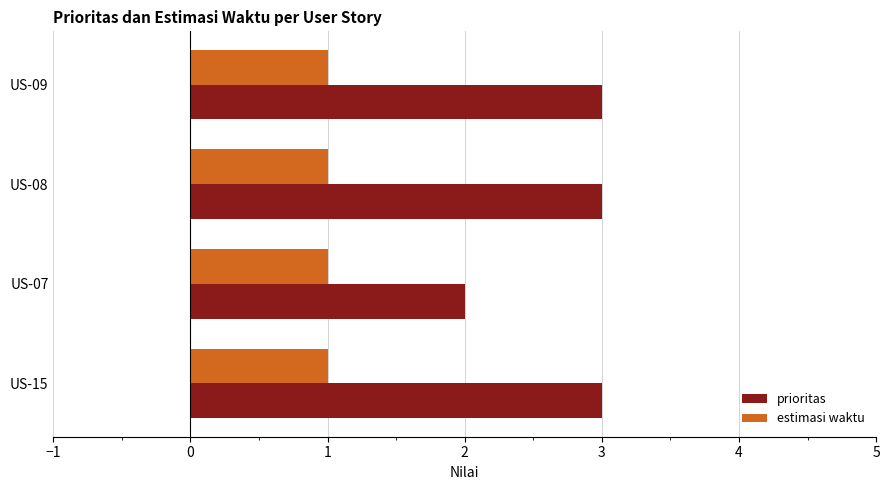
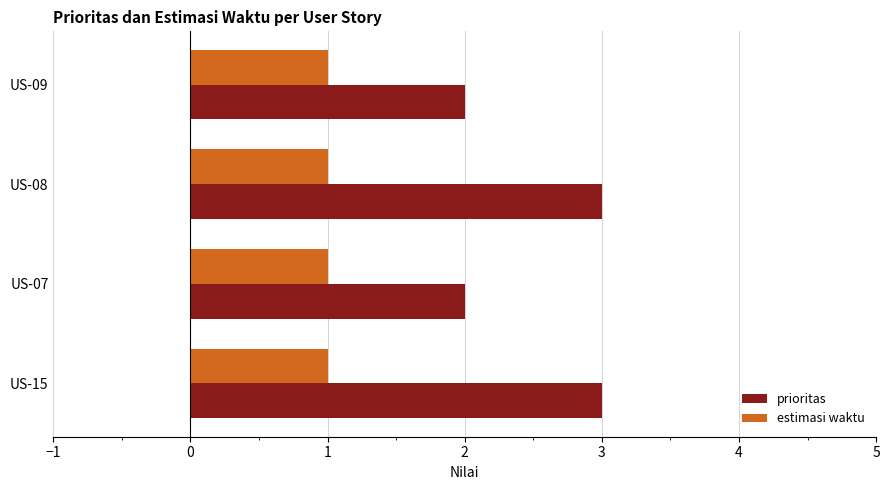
prioritas, US-09: 3 -> 2
